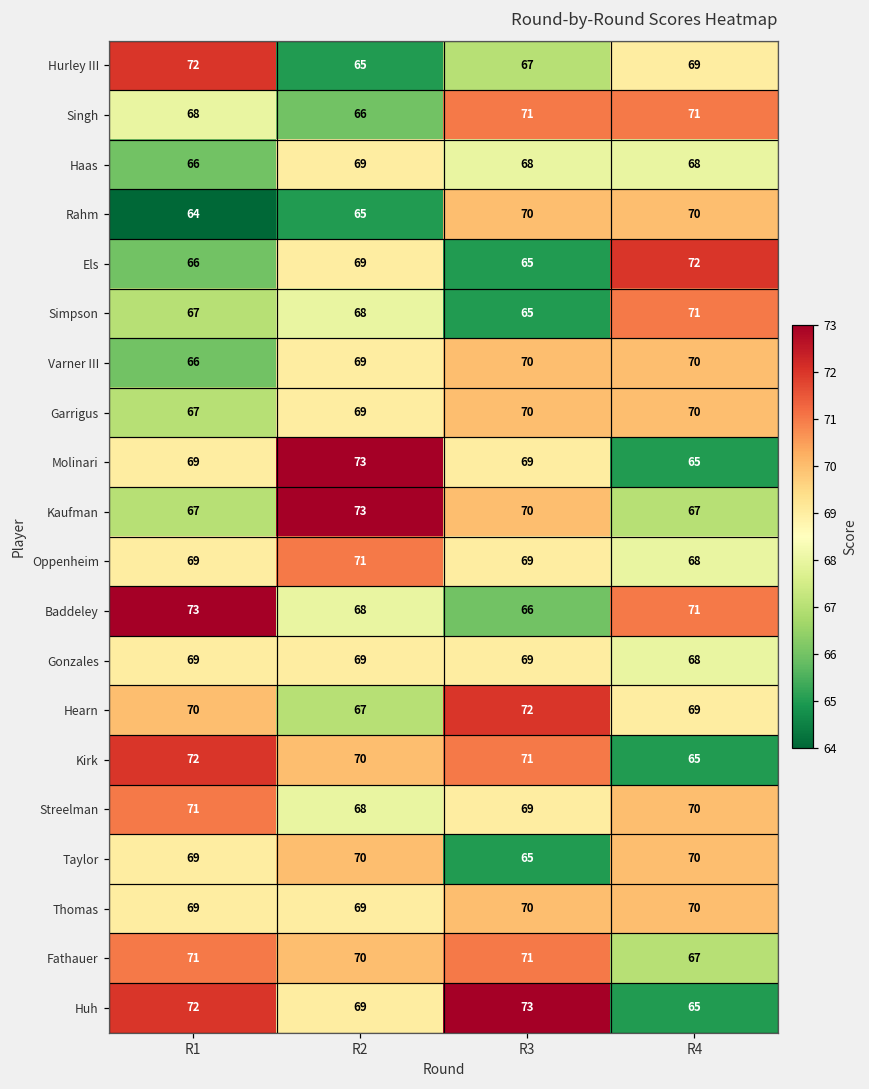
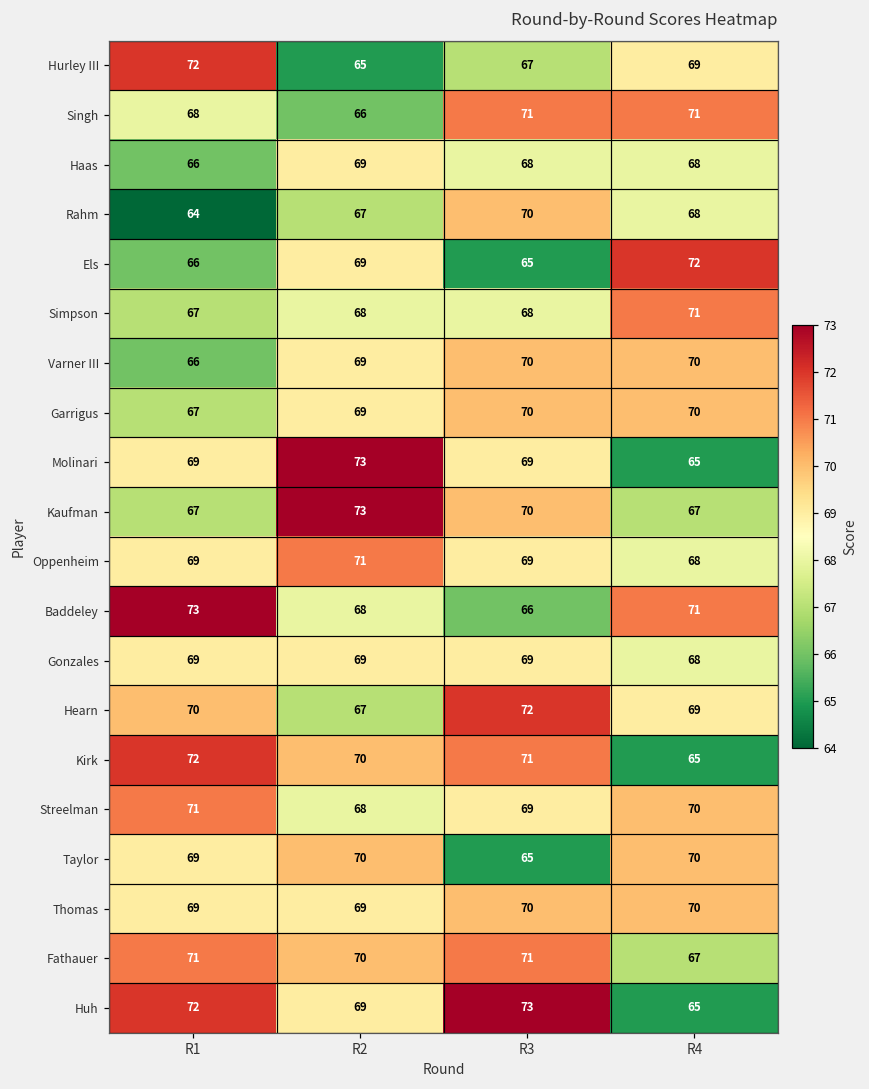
Rahm, R2: 65 -> 67
Rahm, R4: 70 -> 68
Simpson, R3: 65 -> 68
